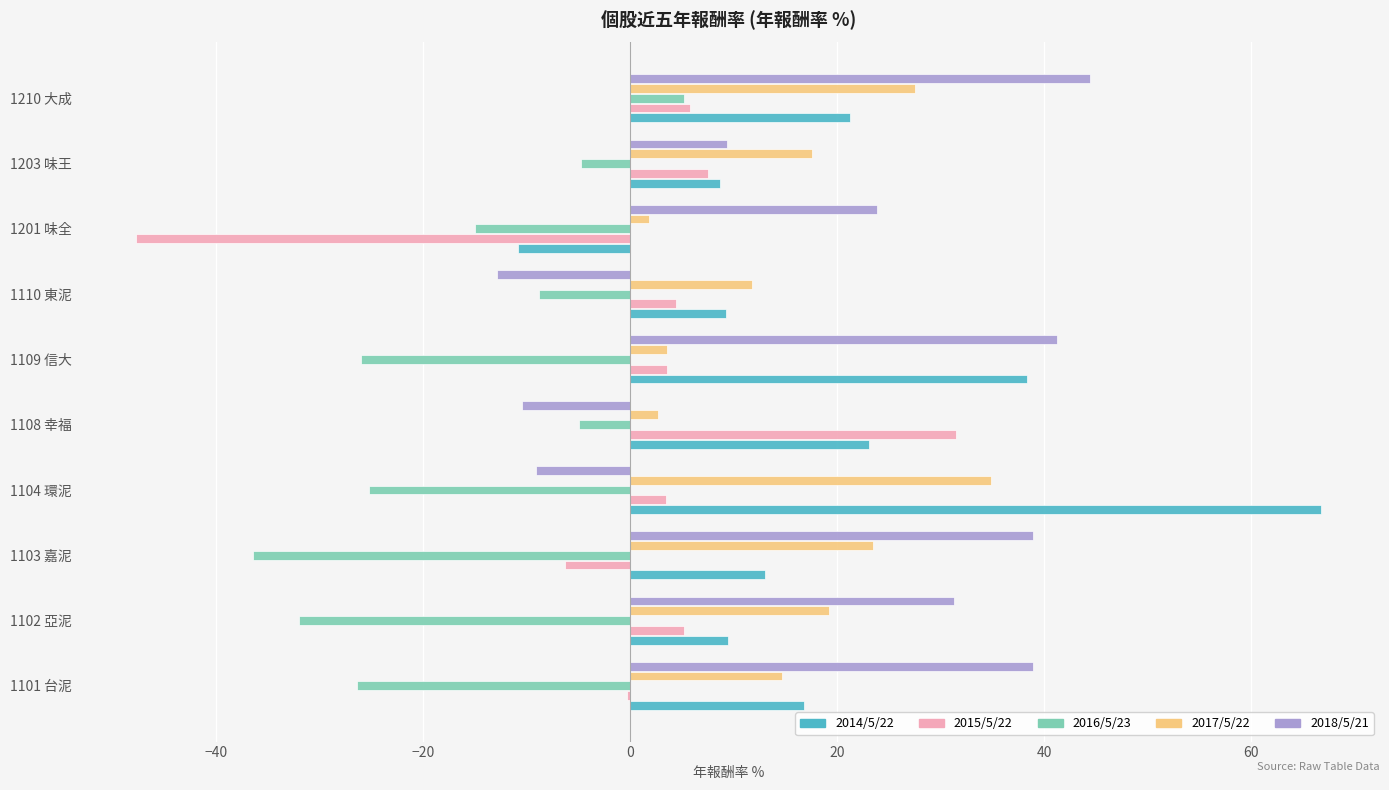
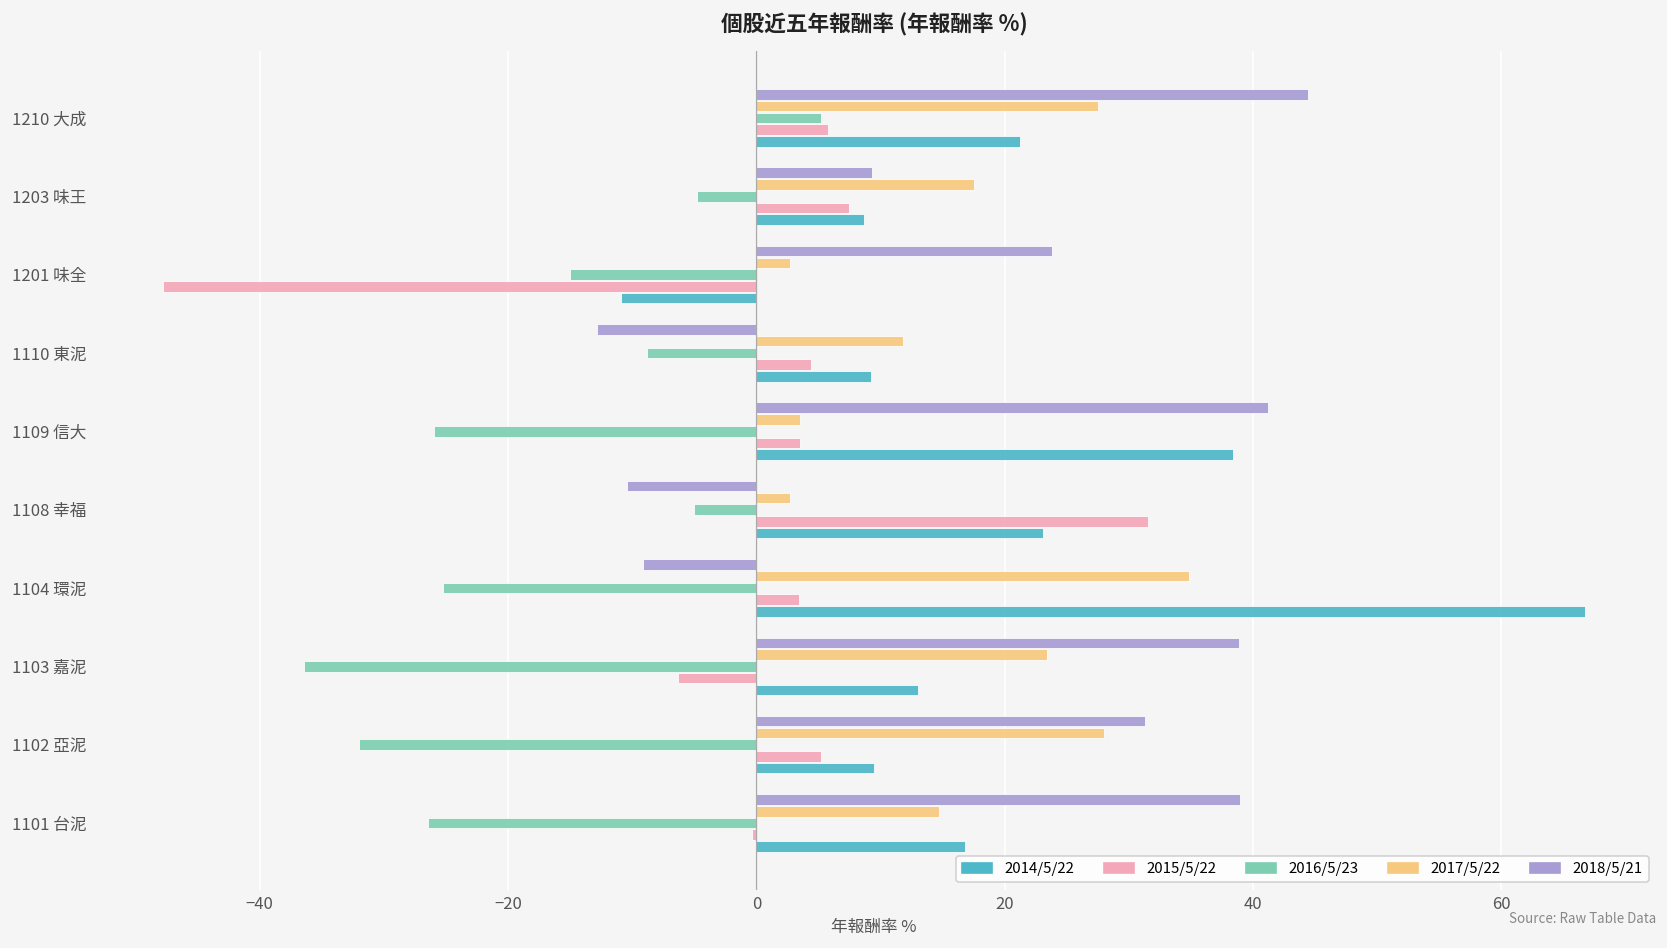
2017/5/22, 1201 味全: 1.8 -> 2.7
2017/5/22, 1102 亞泥: 19.2 -> 28.0
